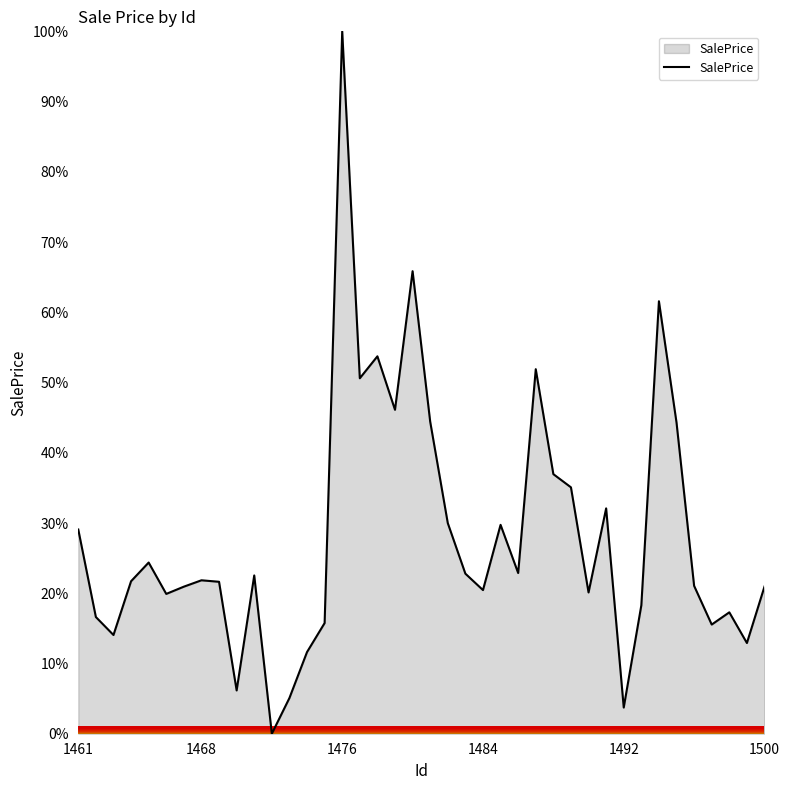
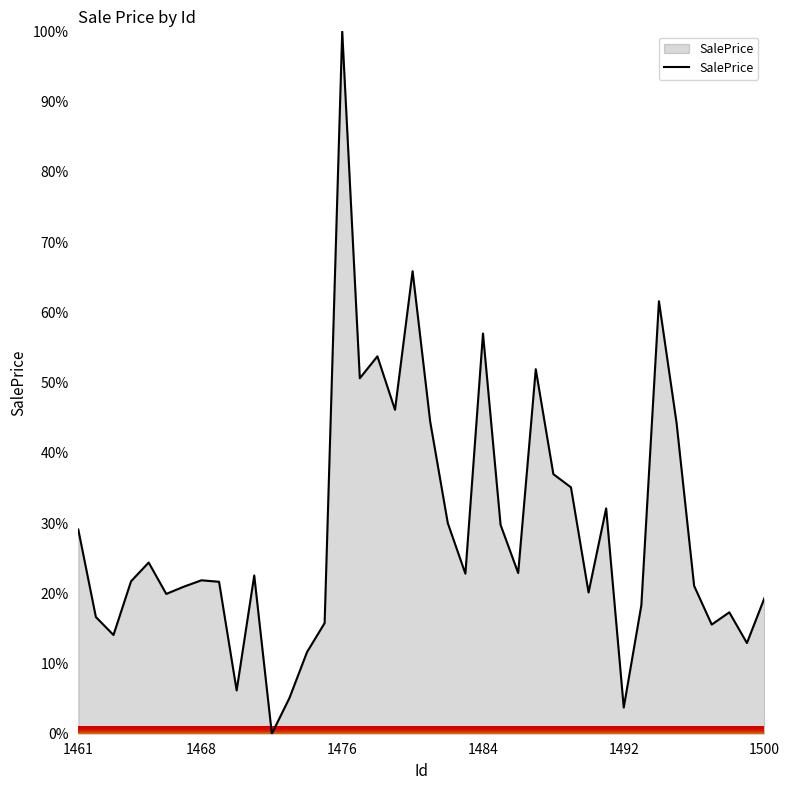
1484: 20% -> 57%
1500: 21% -> 19%
